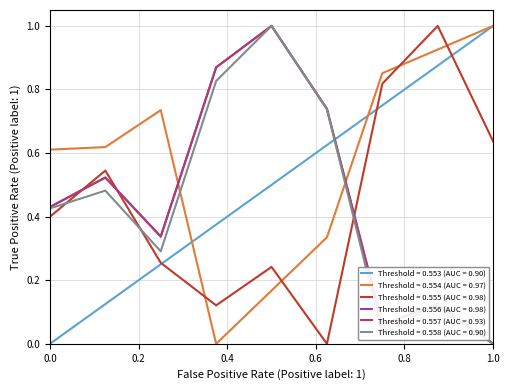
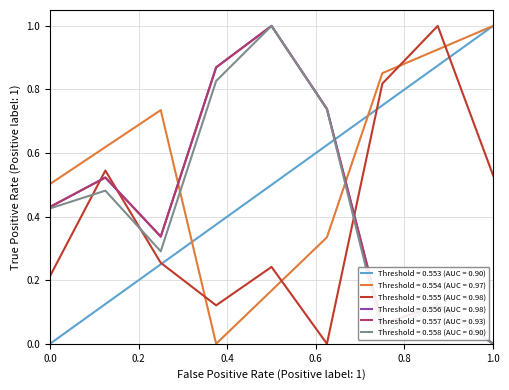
Threshold = 0.554 (AUC = 0.97), 0.0: 0.61 -> 0.50
Threshold = 0.555 (AUC = 0.98), 0.0: 0.40 -> 0.21
Threshold = 0.555 (AUC = 0.98), 1.0: 0.64 -> 0.53
